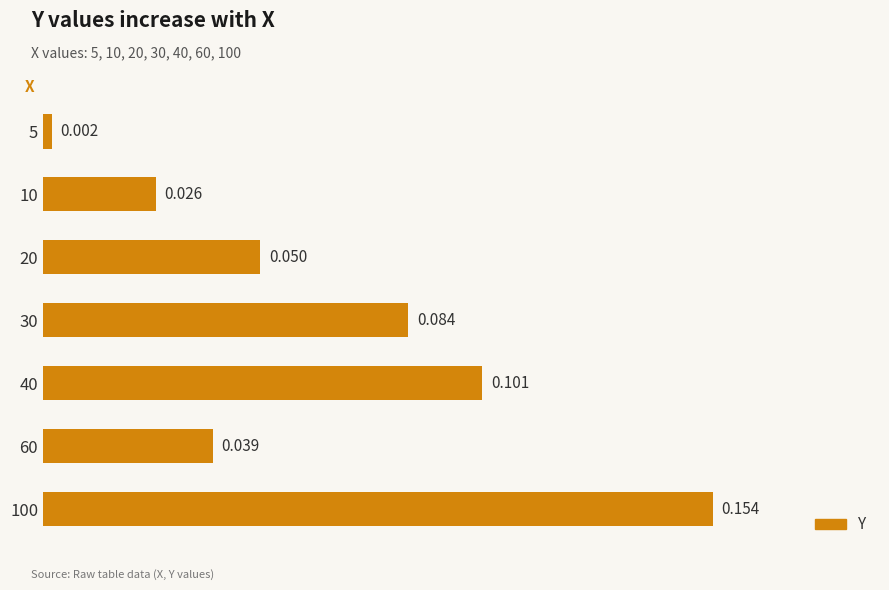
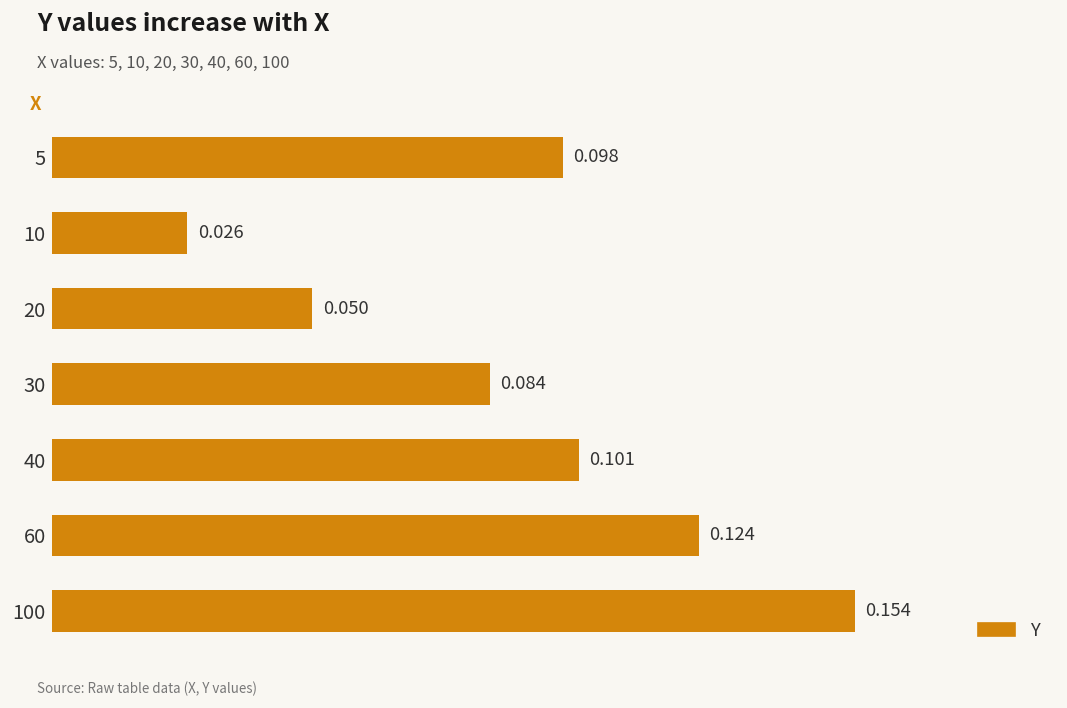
5: 0.002 -> 0.098
60: 0.039 -> 0.124
